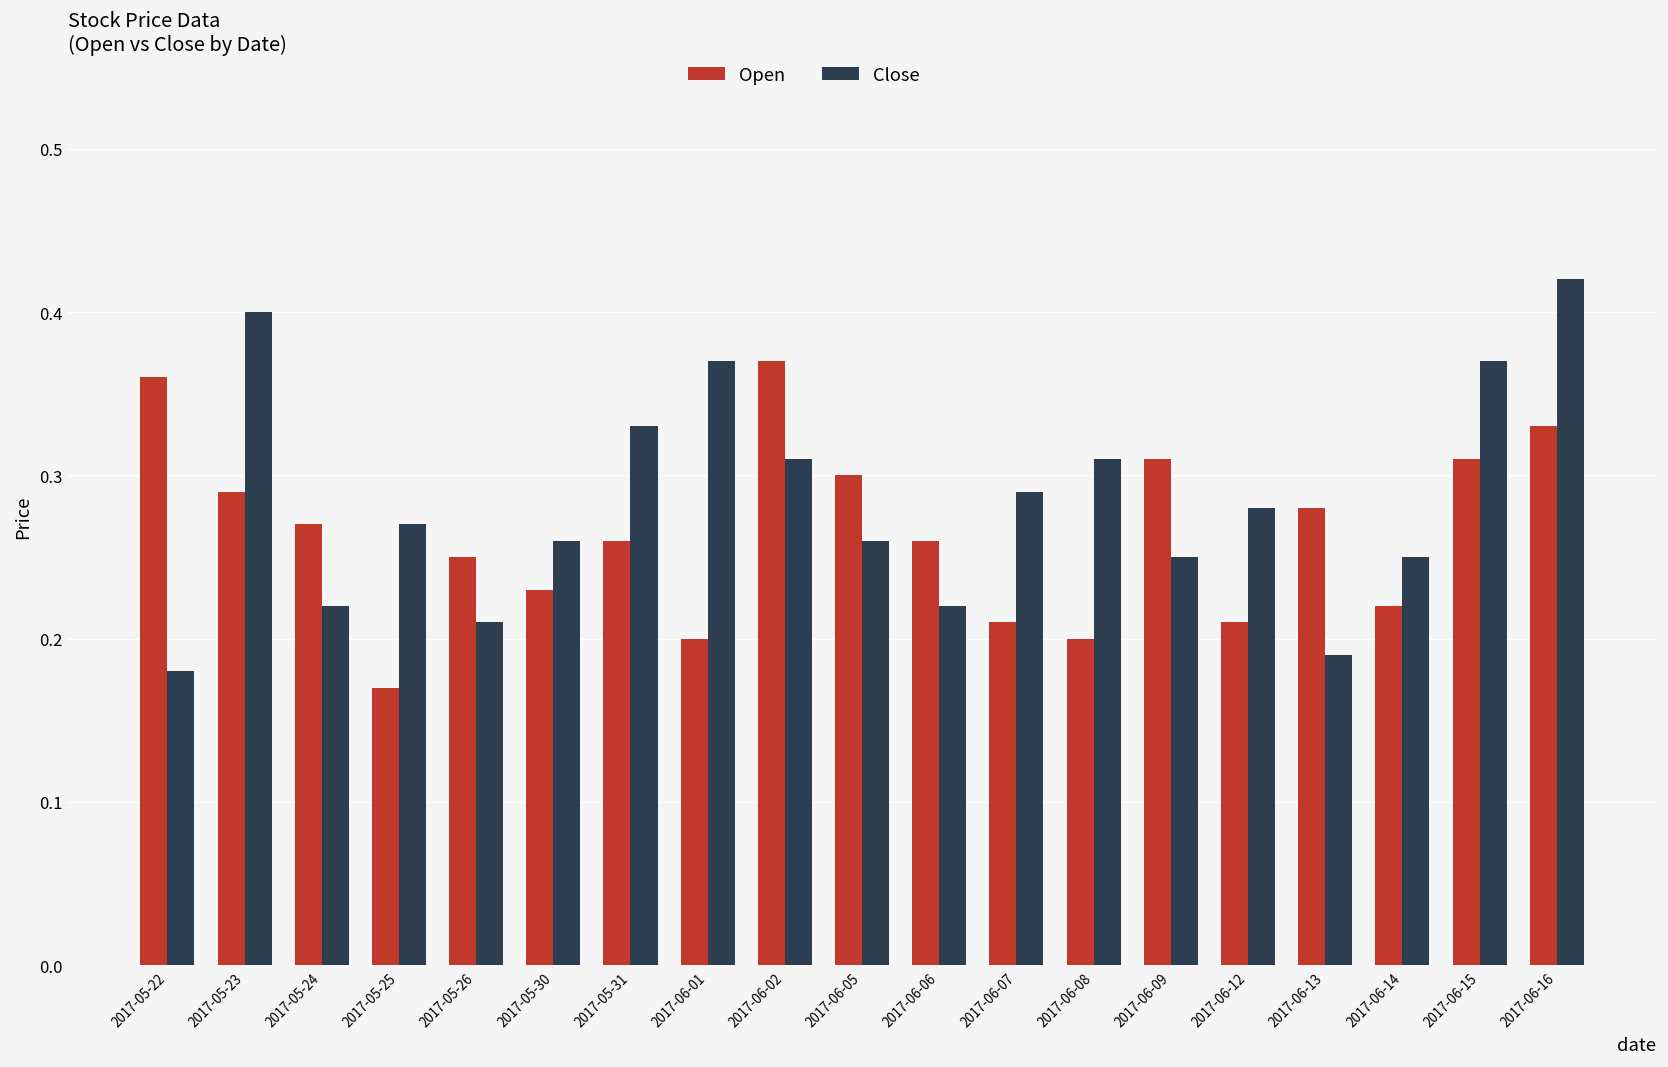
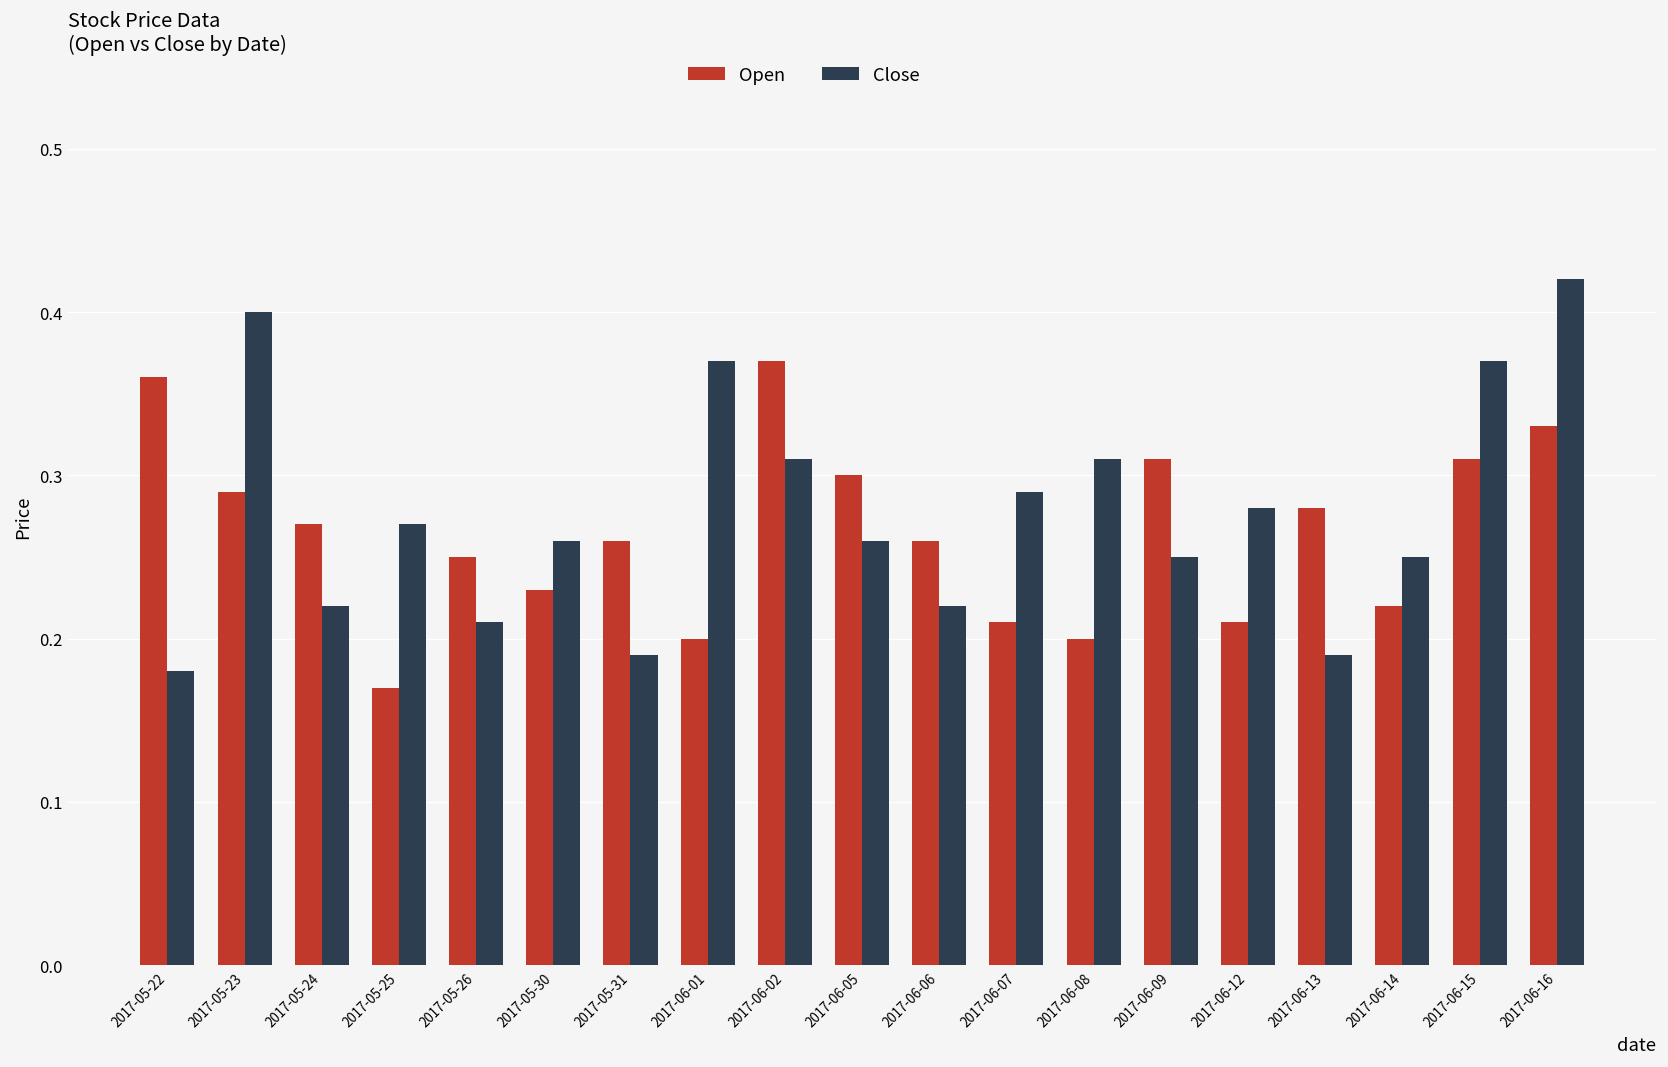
Close, 2017-05-31: 0.33 -> 0.19
